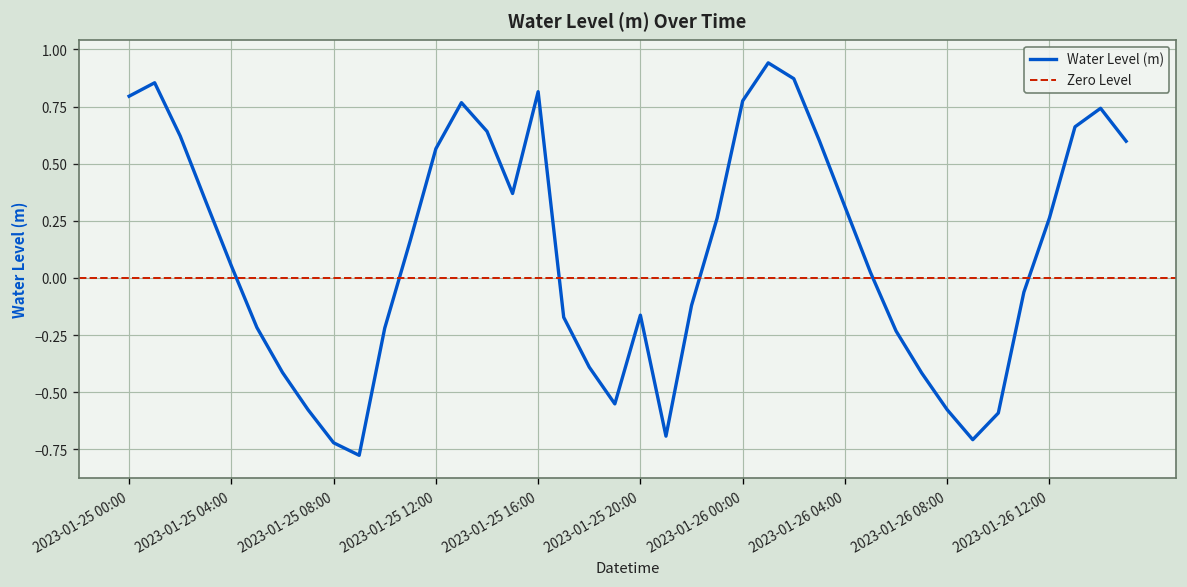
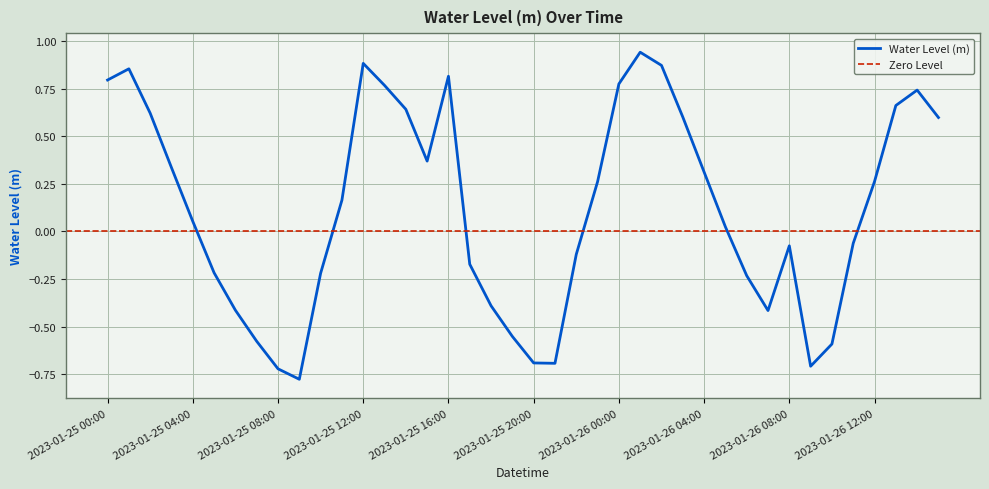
2023-01-25 12:00: 0.57 -> 0.88
2023-01-25 20:00: -0.16 -> -0.69
2023-01-26 08:00: -0.58 -> -0.08
